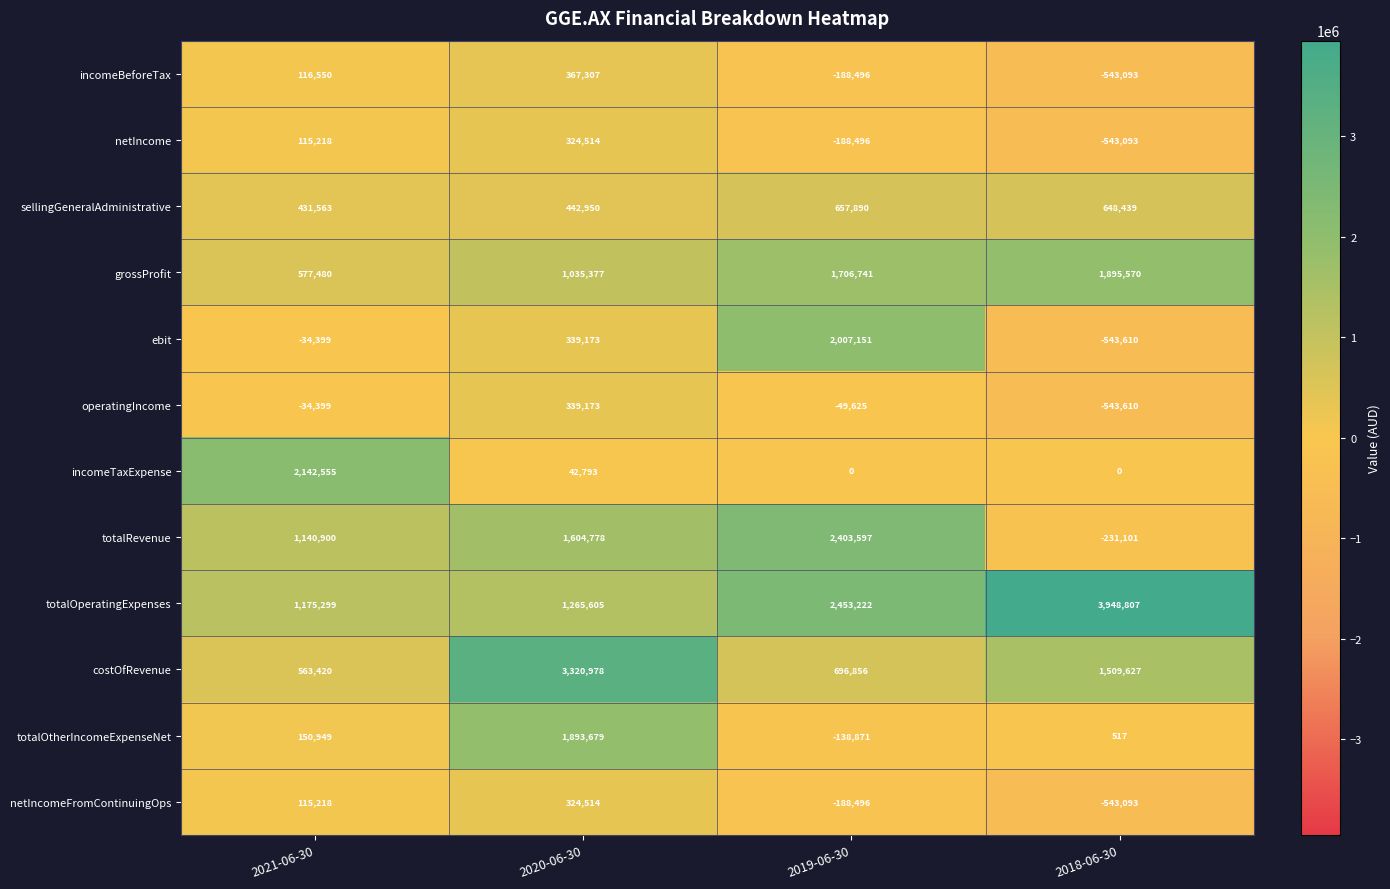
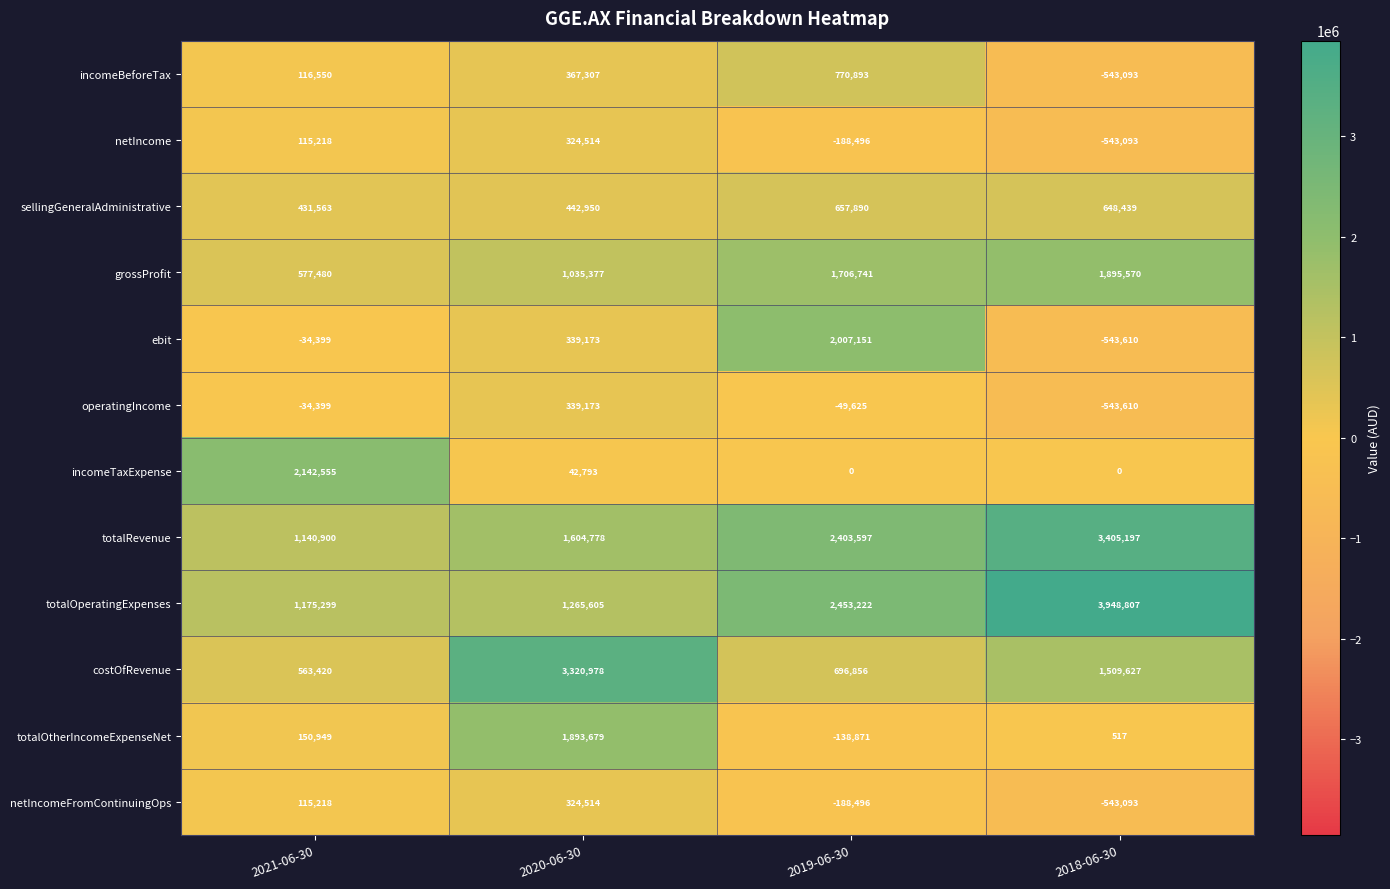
incomeBeforeTax, 2019-06-30: -188,496 -> 770,893
totalRevenue, 2018-06-30: -231,101 -> 3,405,197
